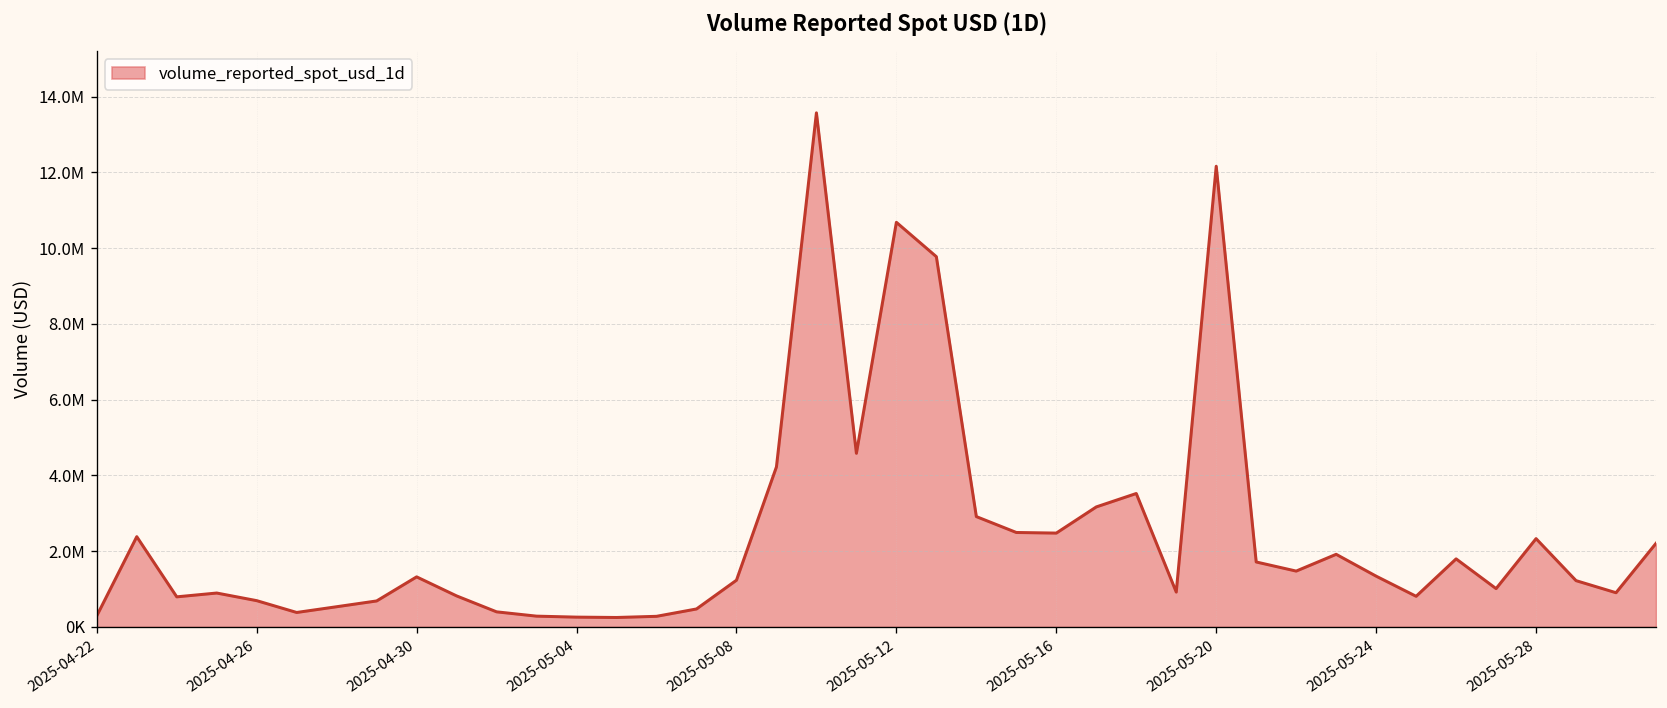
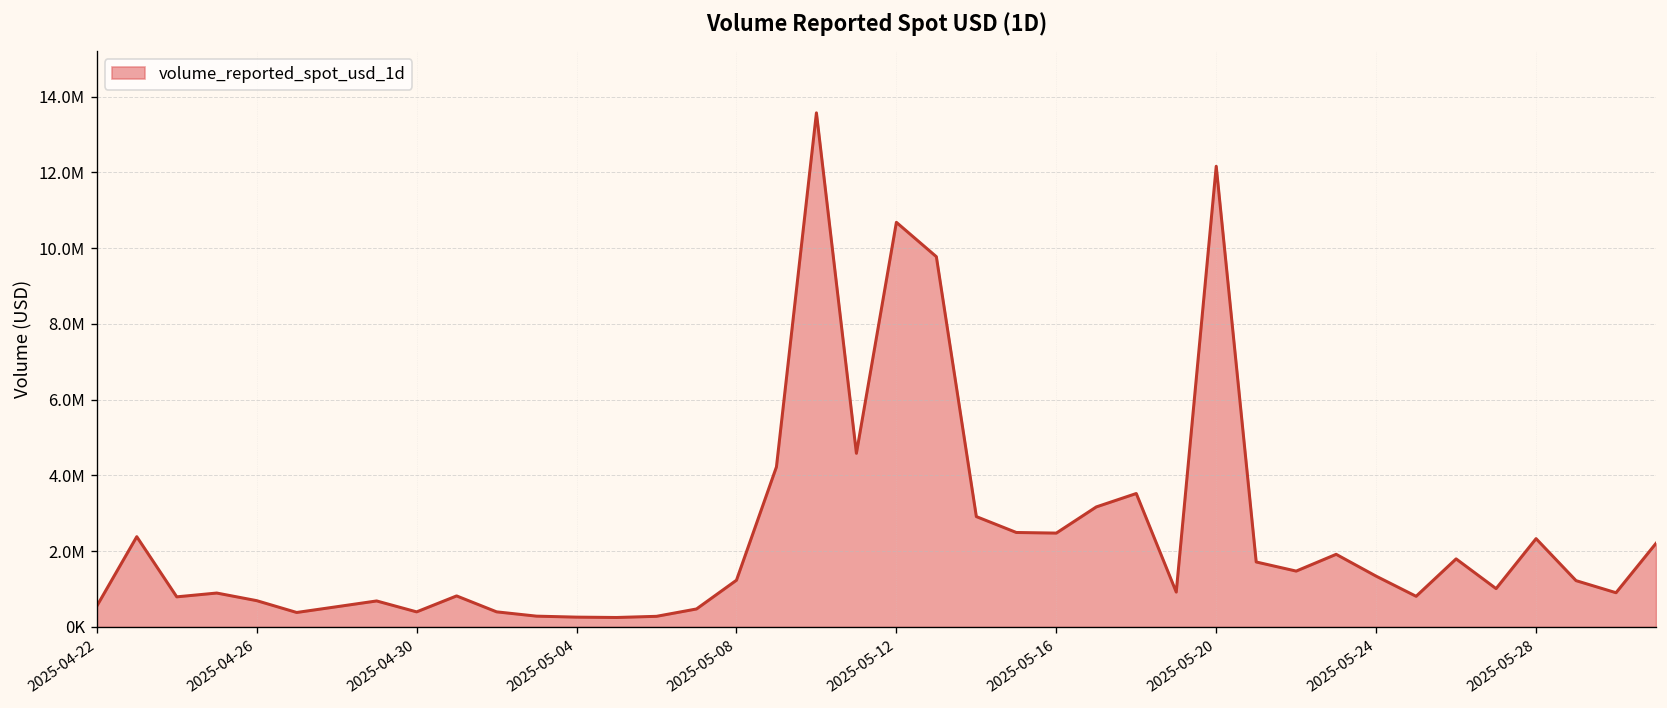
2025-04-22: 300000 -> 600000
2025-04-30: 1300000 -> 400000
